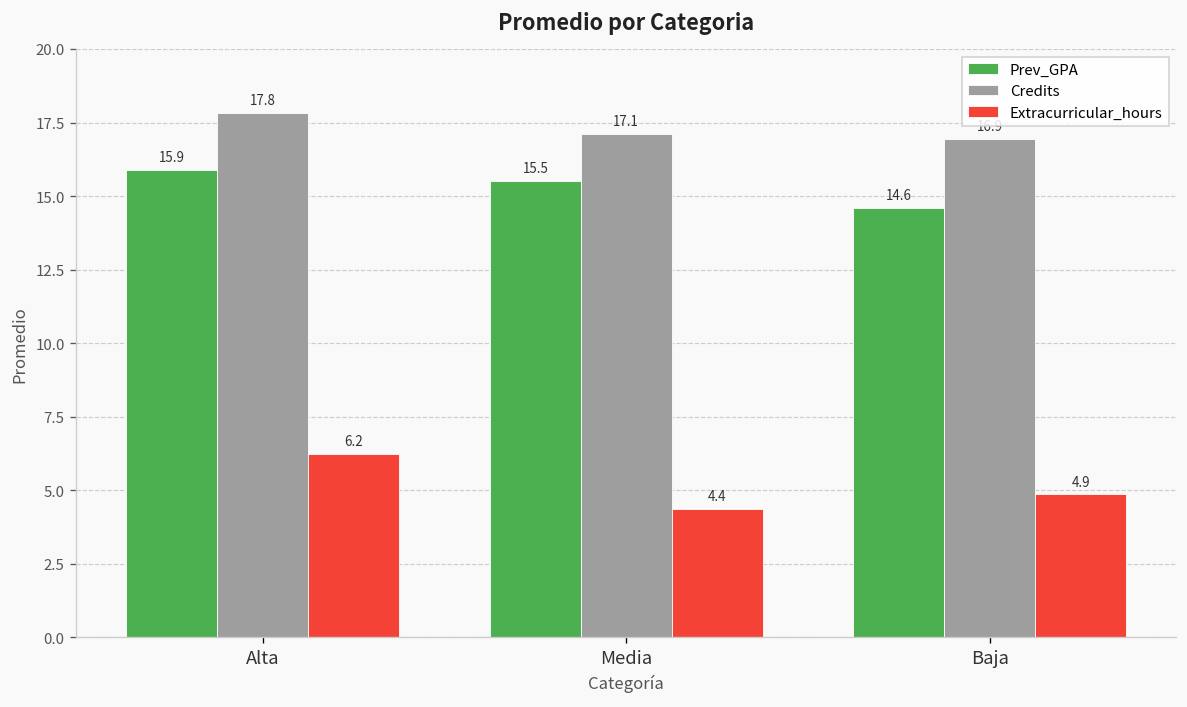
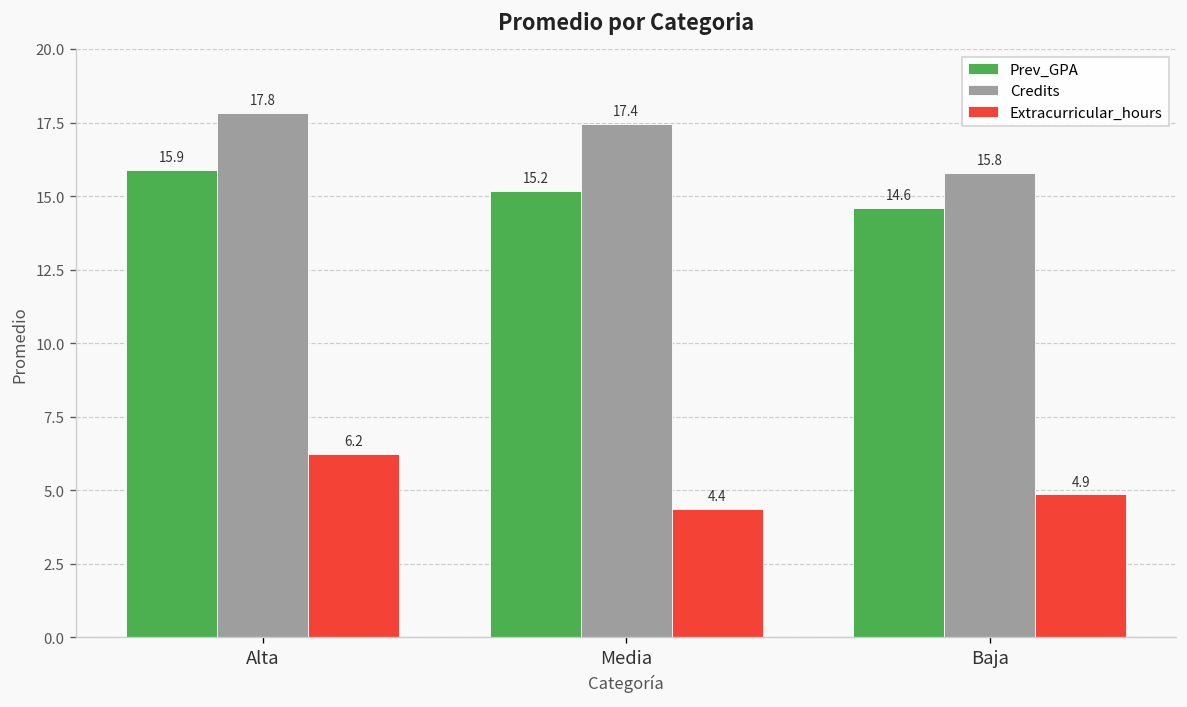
Prev_GPA, Media: 15.5 -> 15.2
Credits, Media: 17.1 -> 17.4
Credits, Baja: 16.9 -> 15.8
